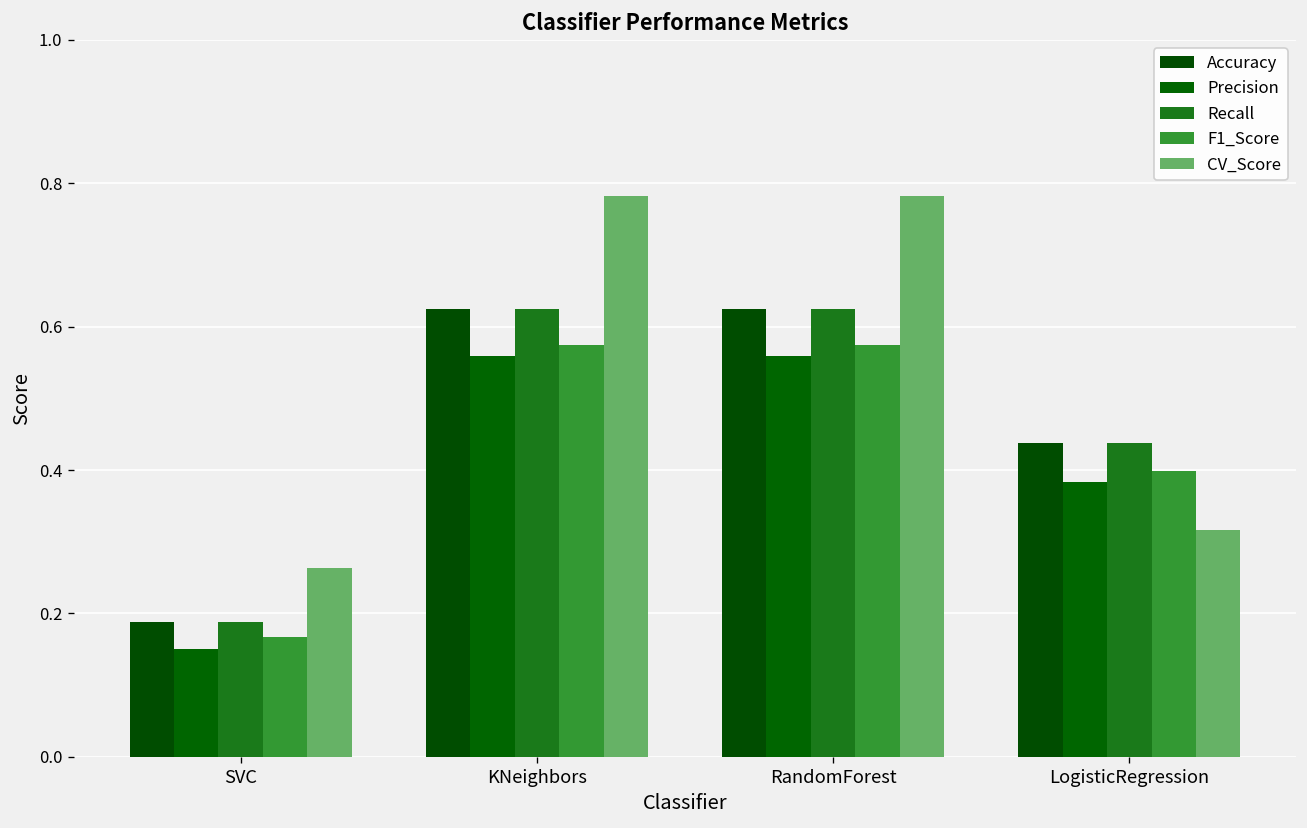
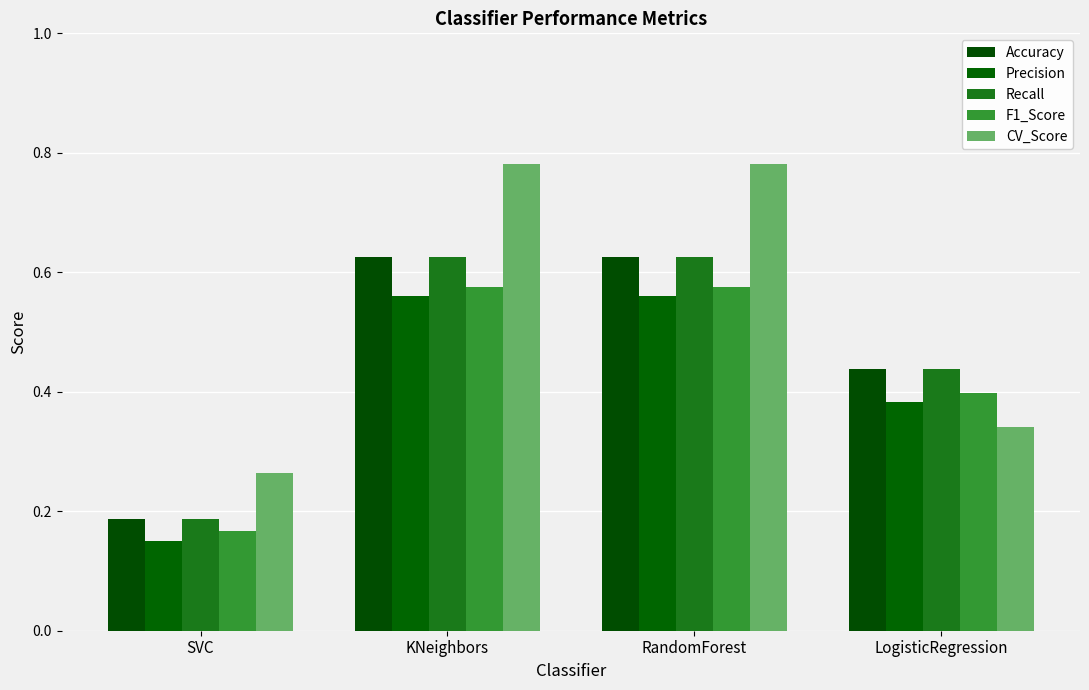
CV_Score, LogisticRegression: 0.32 -> 0.34
